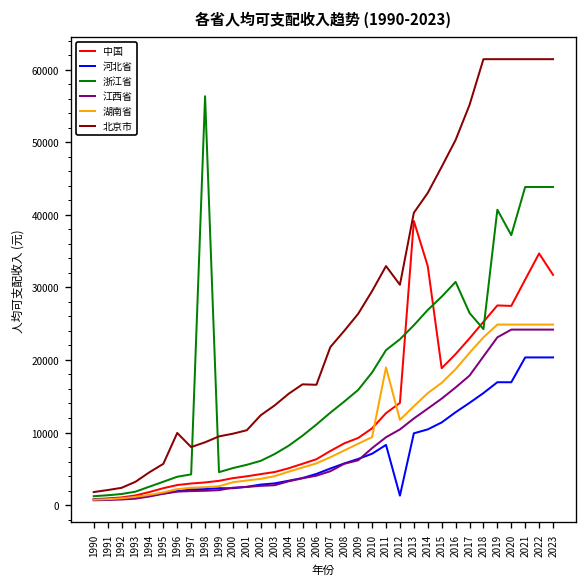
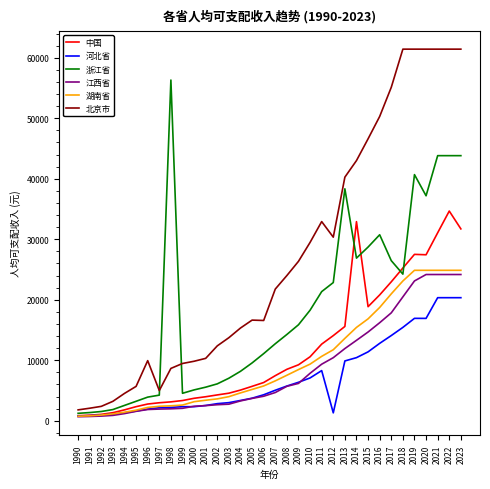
北京市, 1997: 8000 -> 5000
湖南省, 2011: 19000 -> 11000
中国, 2013: 39000 -> 16000
浙江省, 2013: 25000 -> 38000
